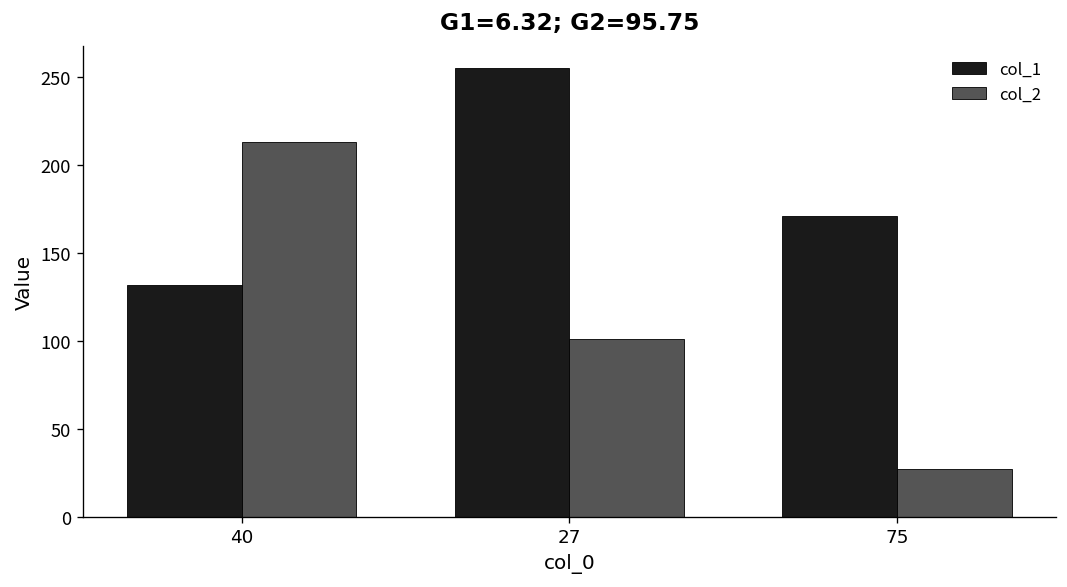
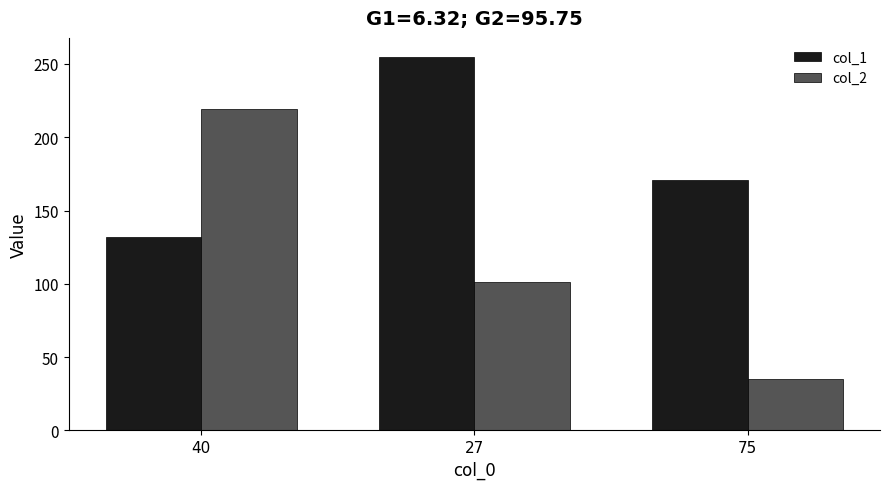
col_2, 40: 213 -> 219
col_2, 75: 27 -> 35
